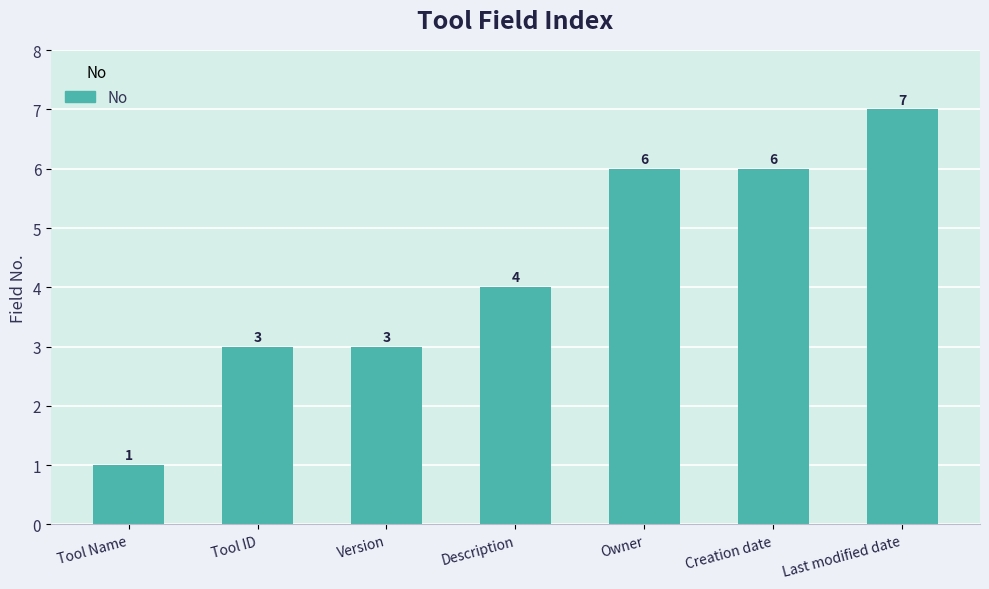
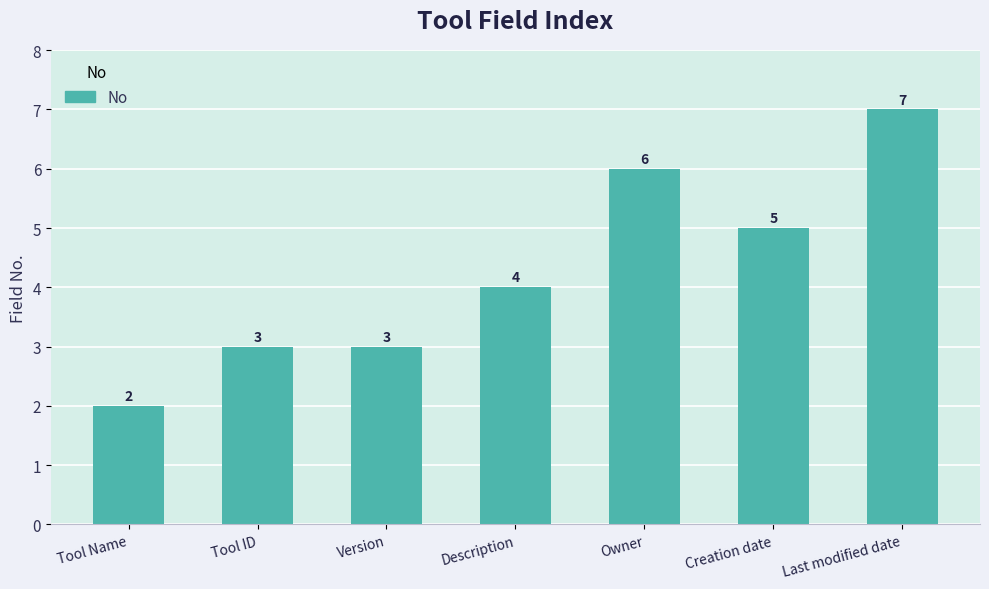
Tool Name: 1 -> 2
Creation date: 6 -> 5
